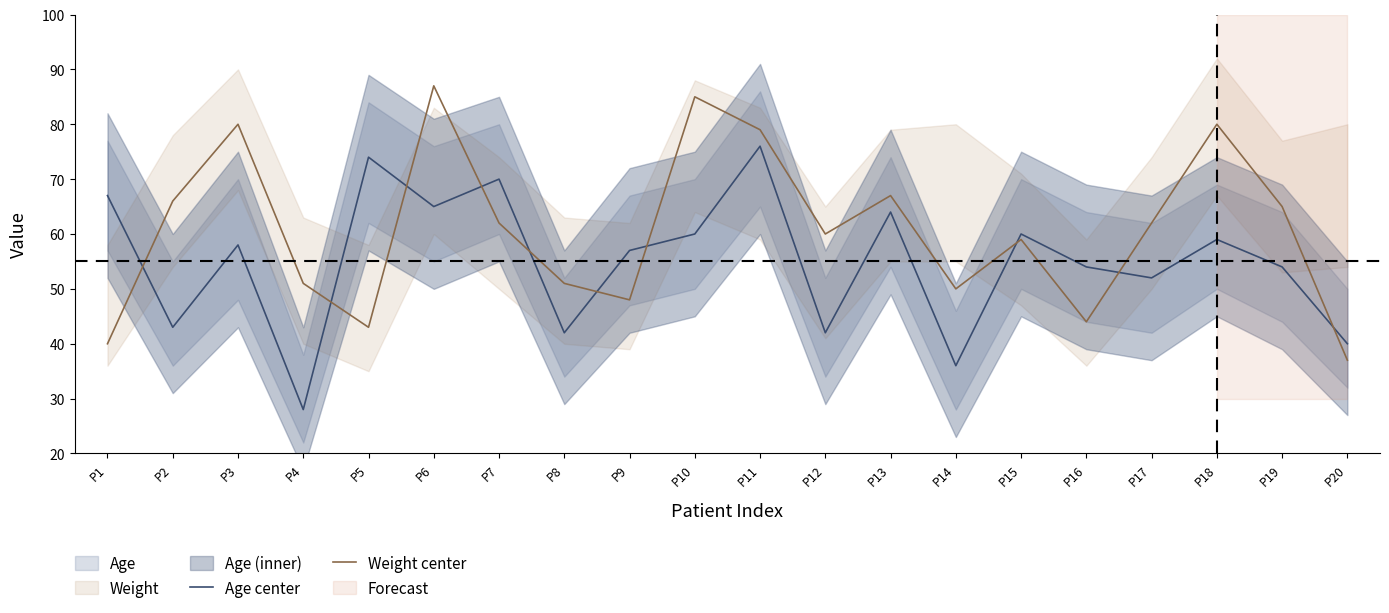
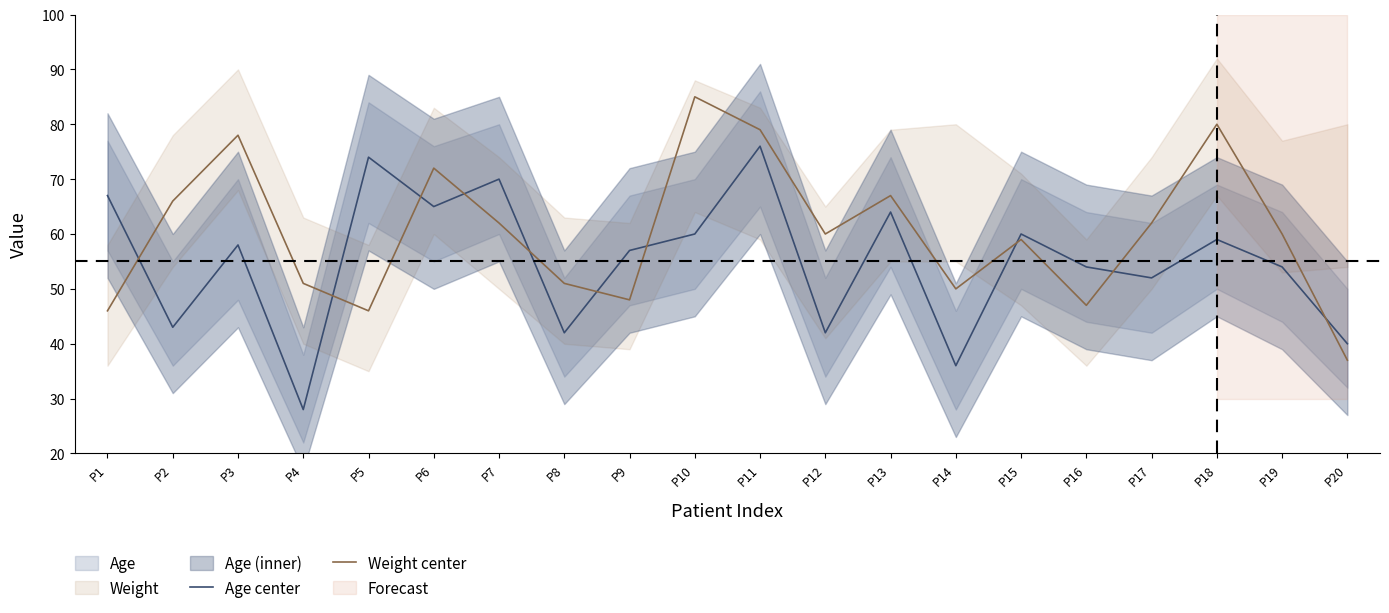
Weight center, P1: 40 -> 46
Weight center, P3: 80 -> 78
Weight center, P5: 43 -> 46
Weight center, P6: 87 -> 72
Weight center, P16: 44 -> 47
Weight center, P19: 65 -> 60
